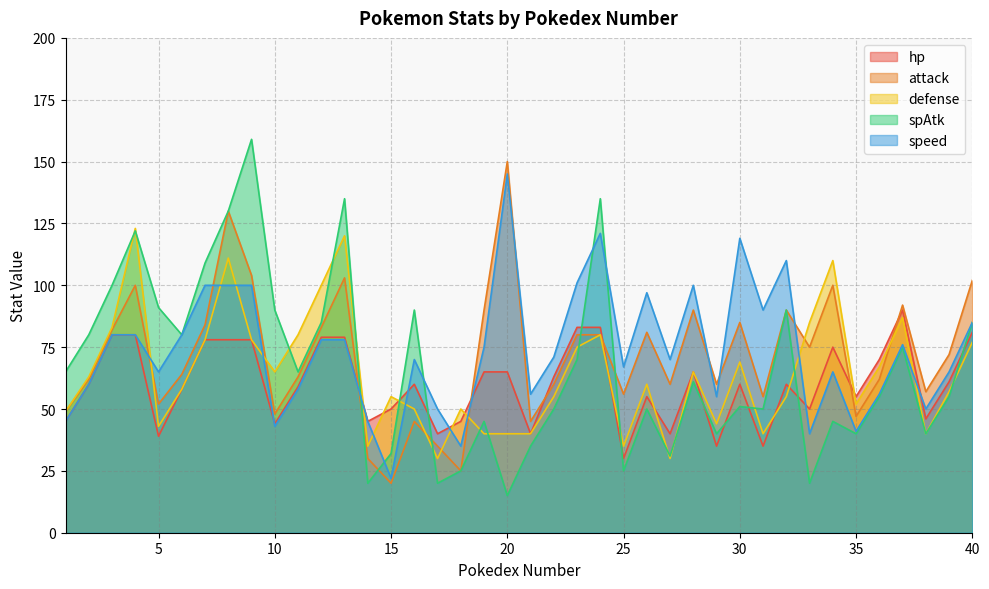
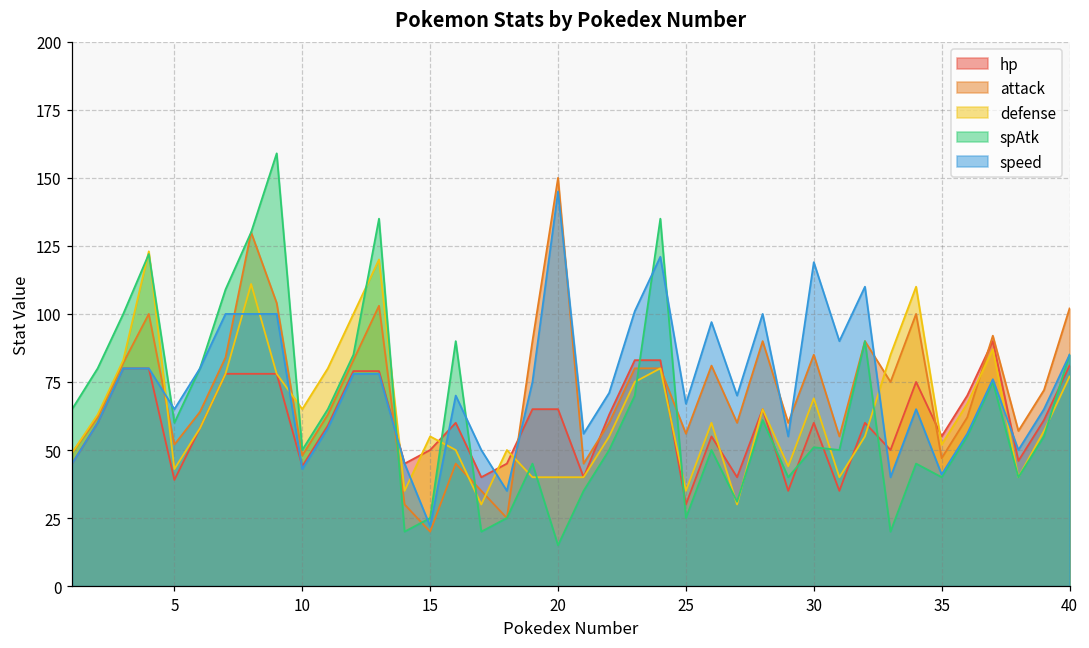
spAtk, 5: 91 -> 60
spAtk, 10: 90 -> 50
spAtk, 15: 32 -> 25
